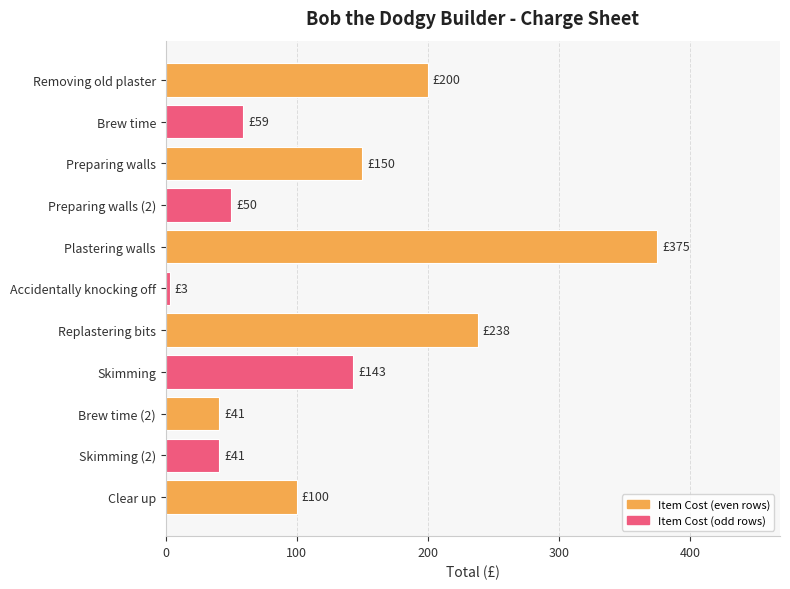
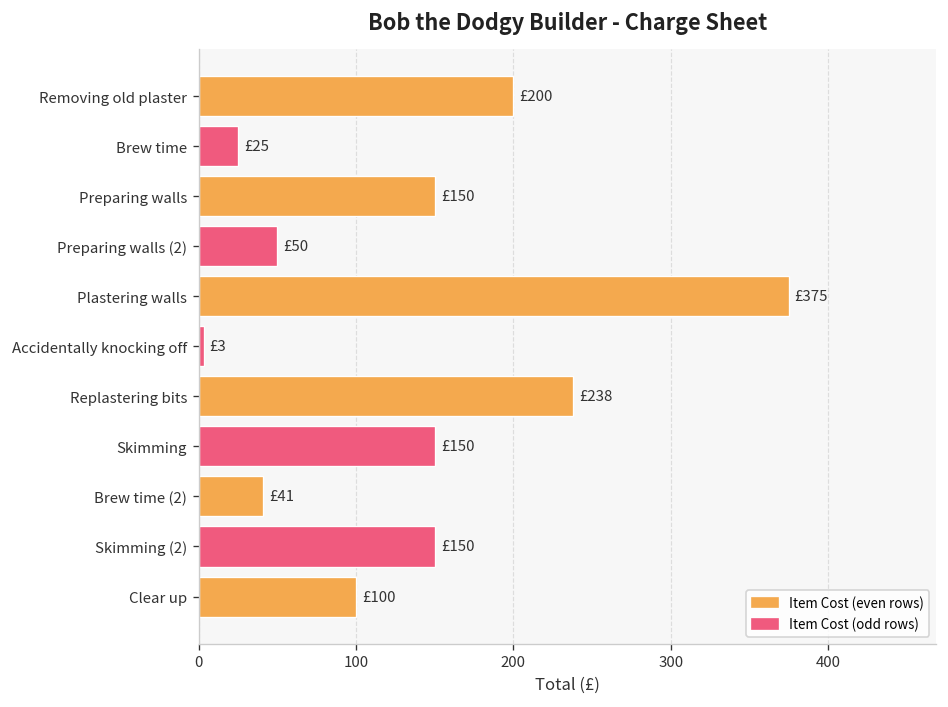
Brew time: £59 -> £25
Skimming: £143 -> £150
Skimming (2): £41 -> £150
